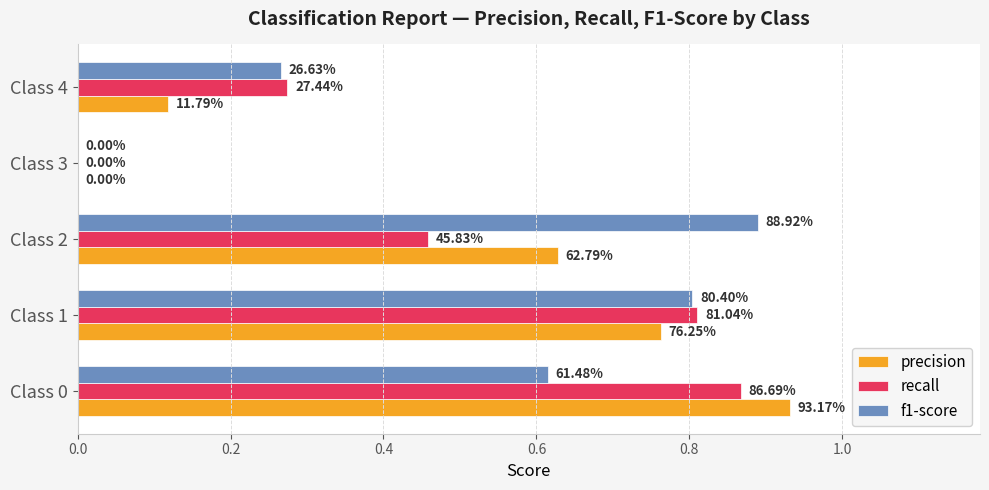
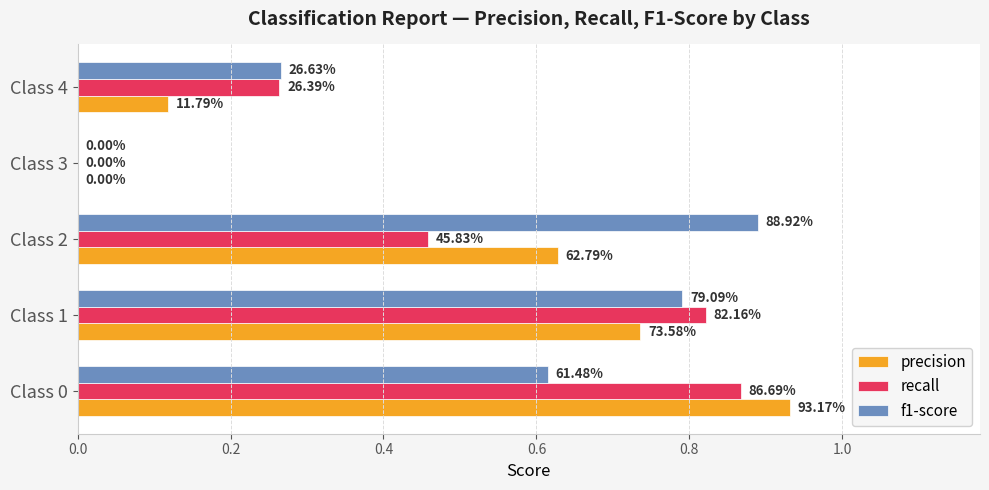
recall, Class 4: 27.44% -> 26.39%
f1-score, Class 1: 80.40% -> 79.09%
recall, Class 1: 81.04% -> 82.16%
precision, Class 1: 76.25% -> 73.58%
